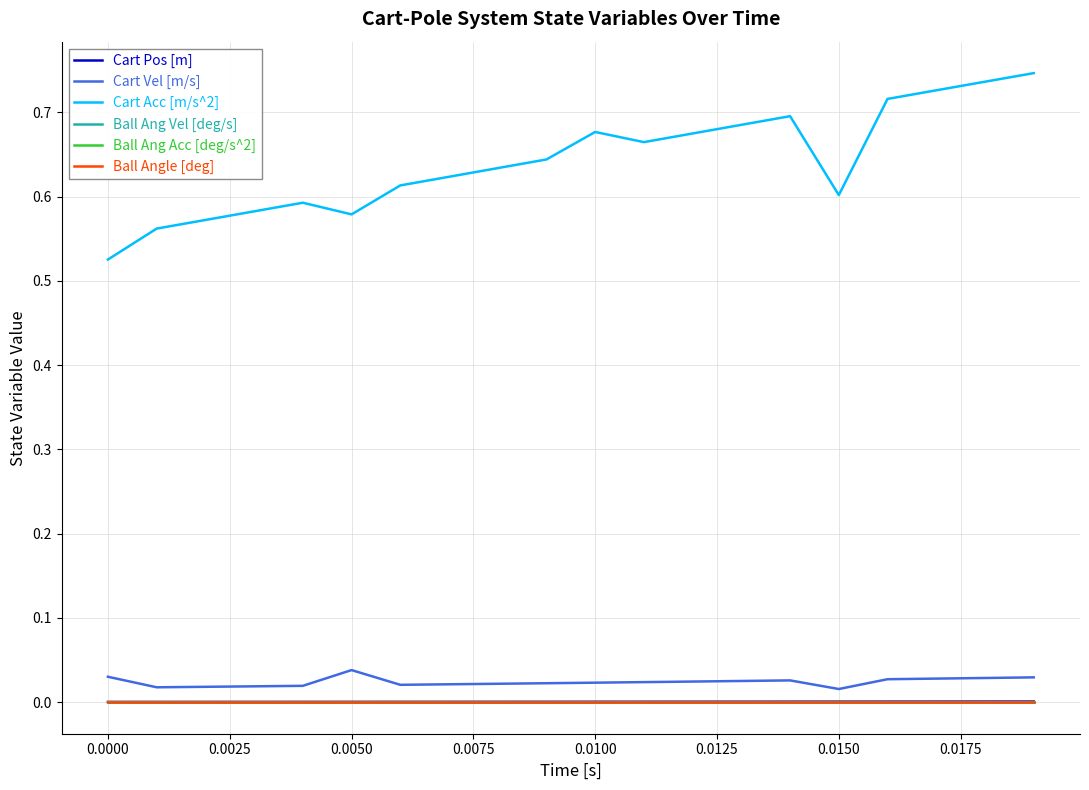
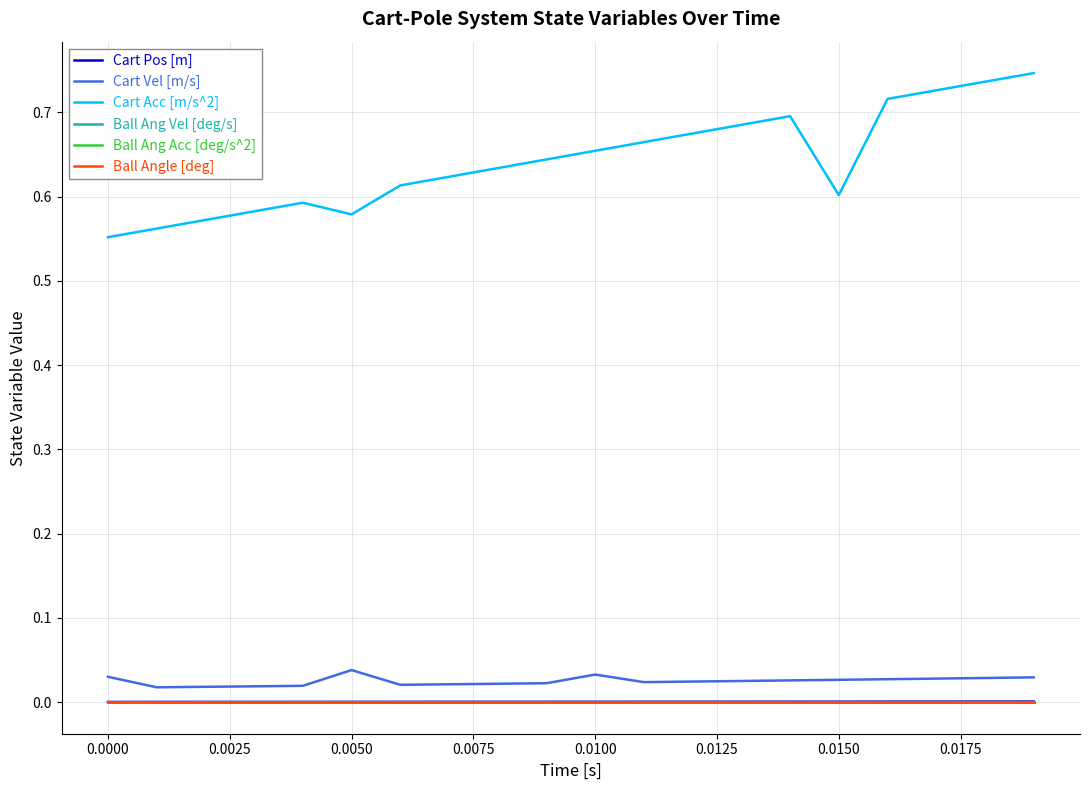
Cart Acc [m/s^2], 0.0000: 0.53 -> 0.55
Cart Vel [m/s], 0.0100: 0.02 -> 0.03
Cart Acc [m/s^2], 0.0100: 0.68 -> 0.65
Cart Vel [m/s], 0.0150: 0.02 -> 0.03
